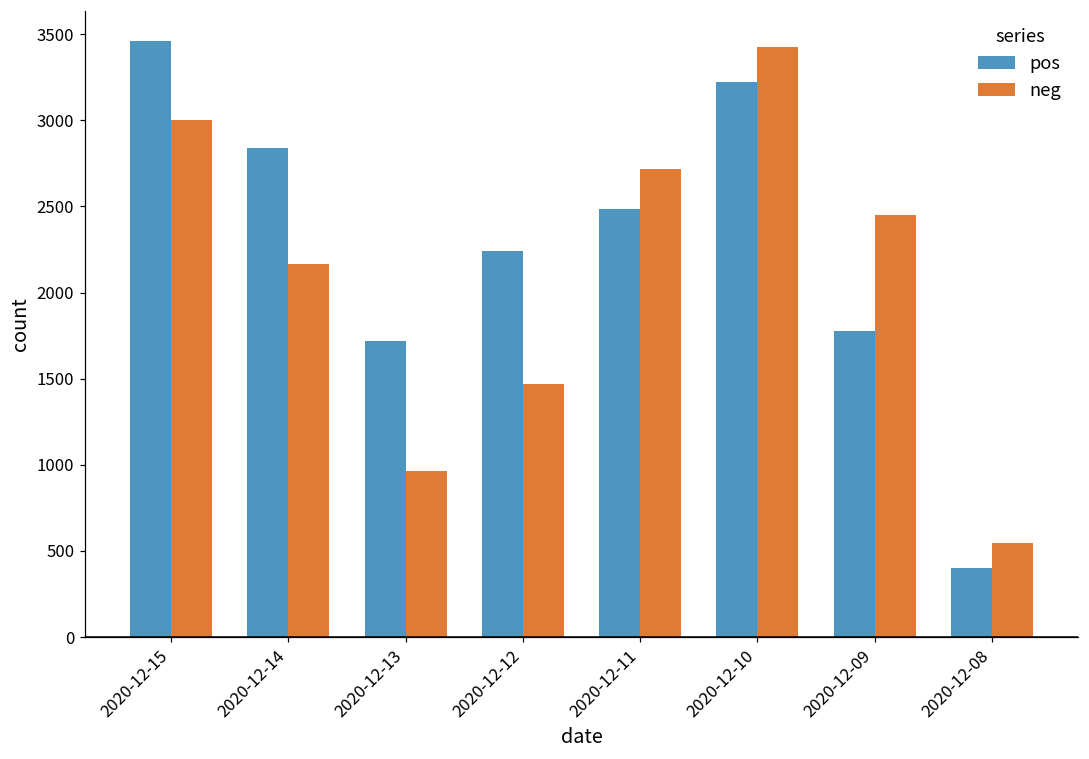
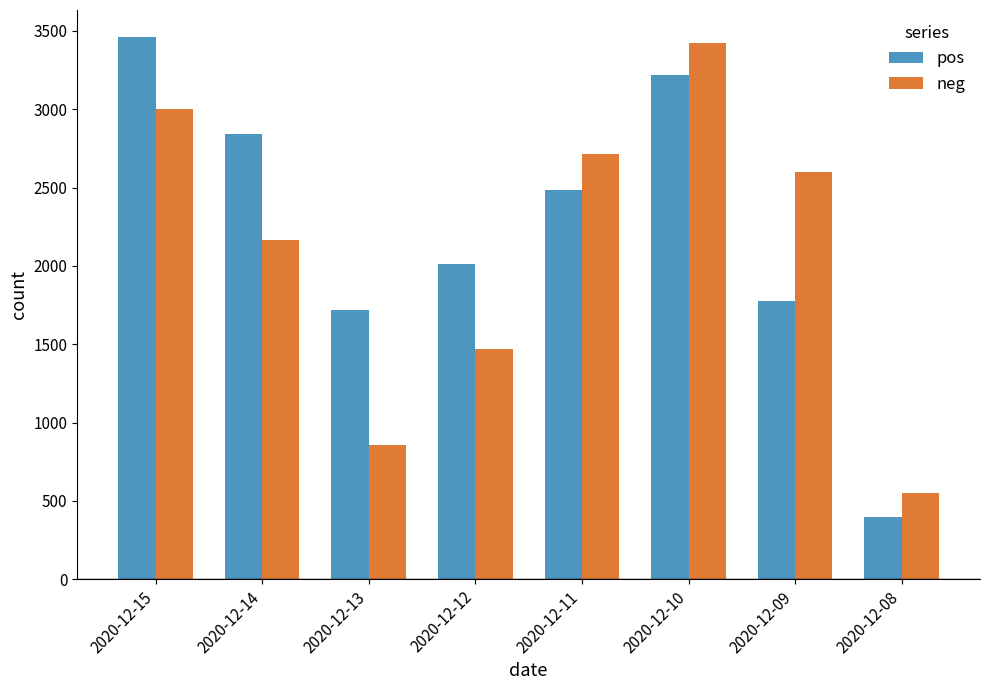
neg, 2020-12-13: 960 -> 860
pos, 2020-12-12: 2240 -> 2010
neg, 2020-12-09: 2450 -> 2600
